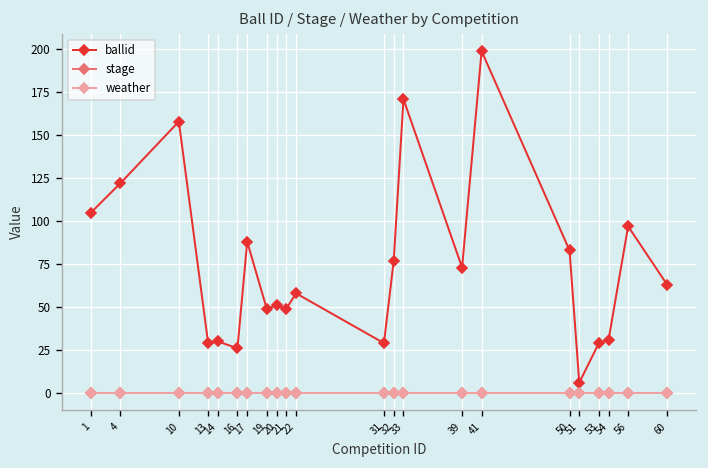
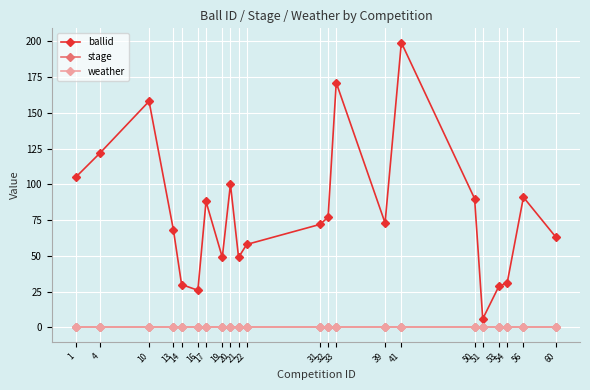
ballid, 13: 29 -> 68
ballid, 20: 51 -> 100
ballid, 31: 29 -> 72
ballid, 50: 83 -> 90
ballid, 56: 97 -> 91
